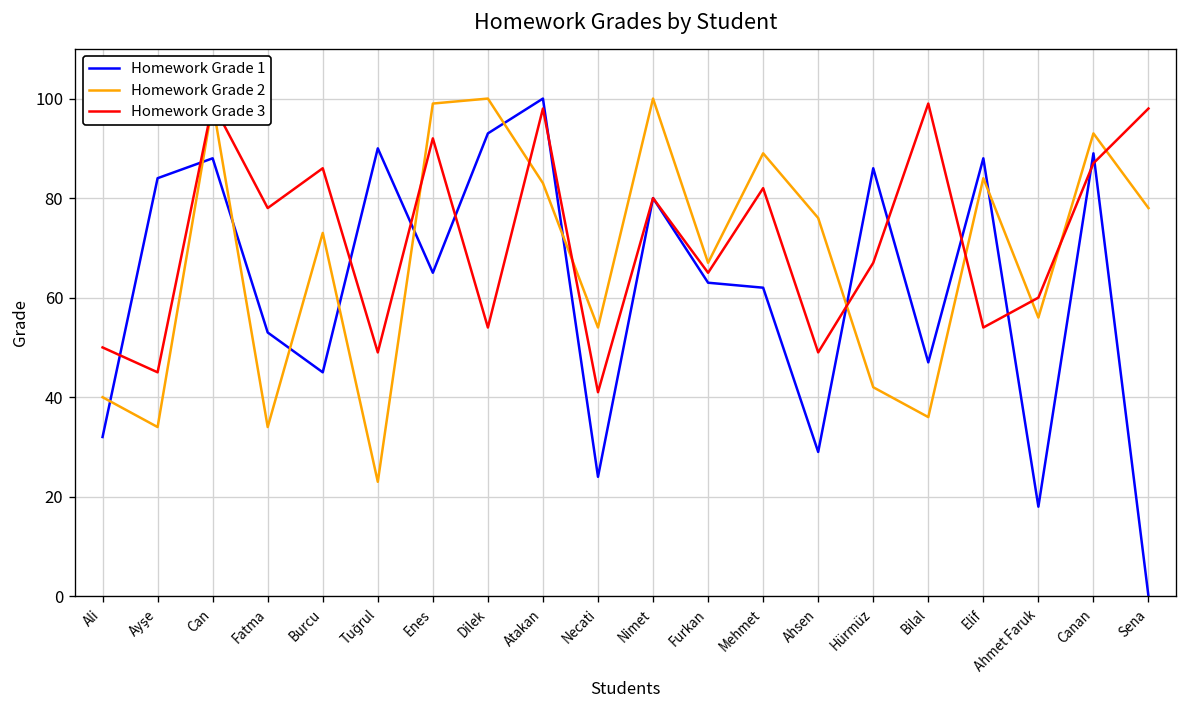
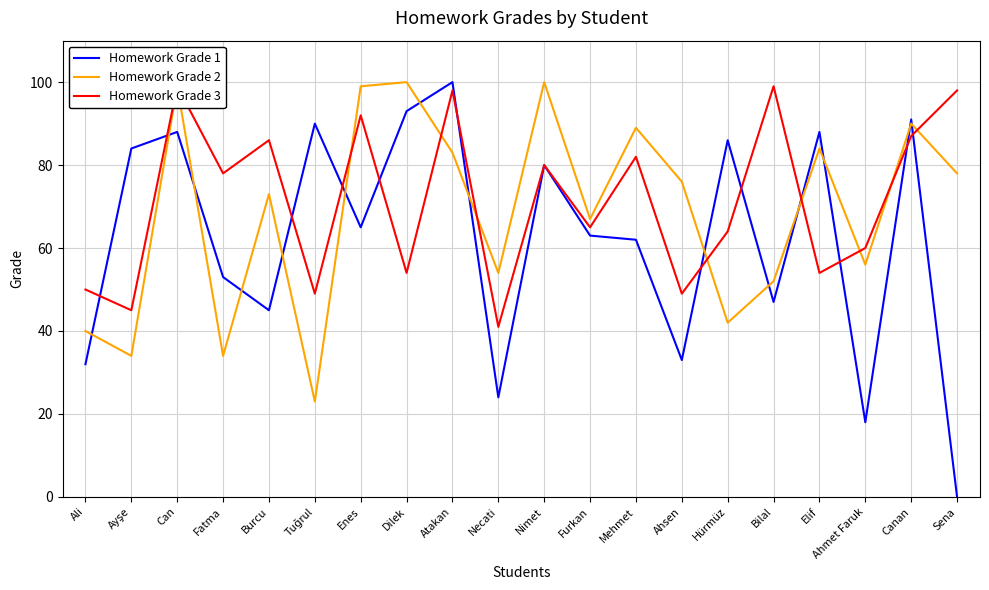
Homework Grade 1, Ahsen: 29 -> 33
Homework Grade 3, Hürmüz: 67 -> 64
Homework Grade 2, Bilal: 36 -> 52
Homework Grade 1, Canan: 89 -> 91
Homework Grade 2, Canan: 93 -> 90
